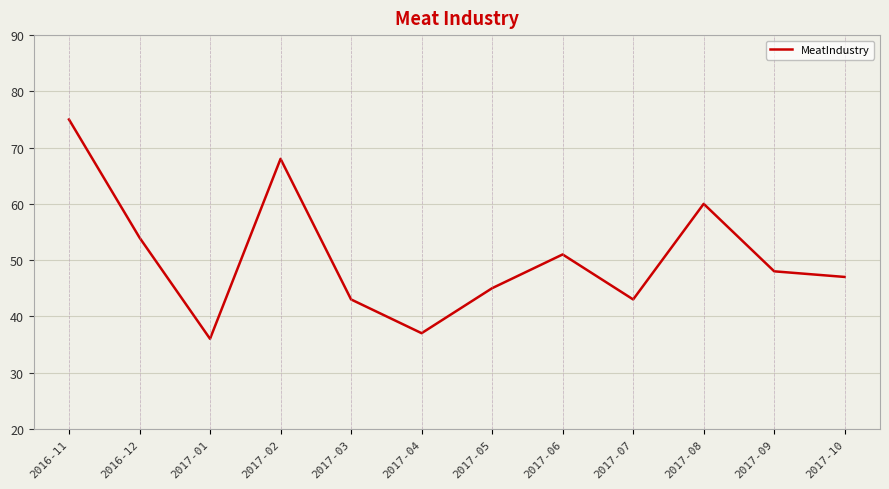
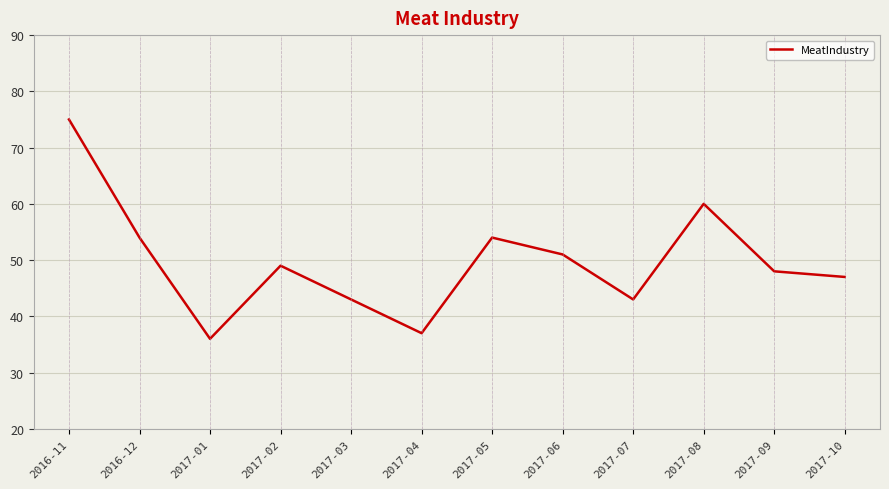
2017-02: 68 -> 49
2017-05: 45 -> 54
